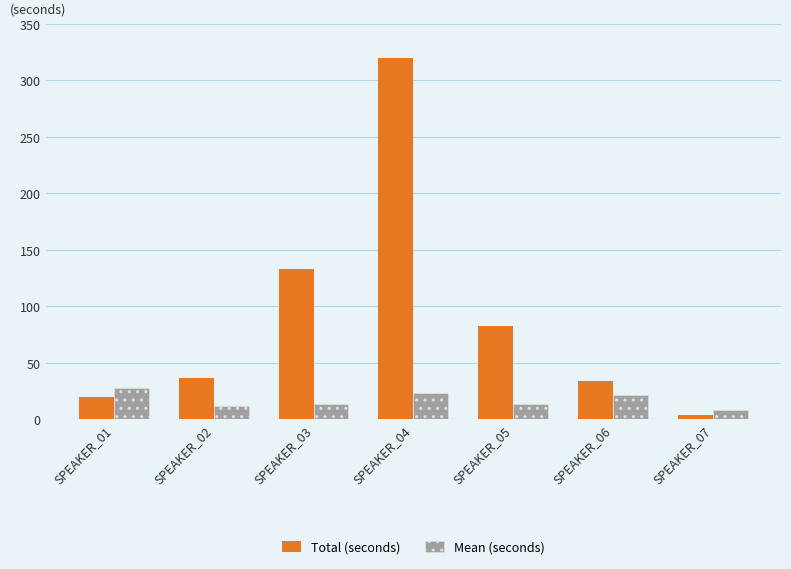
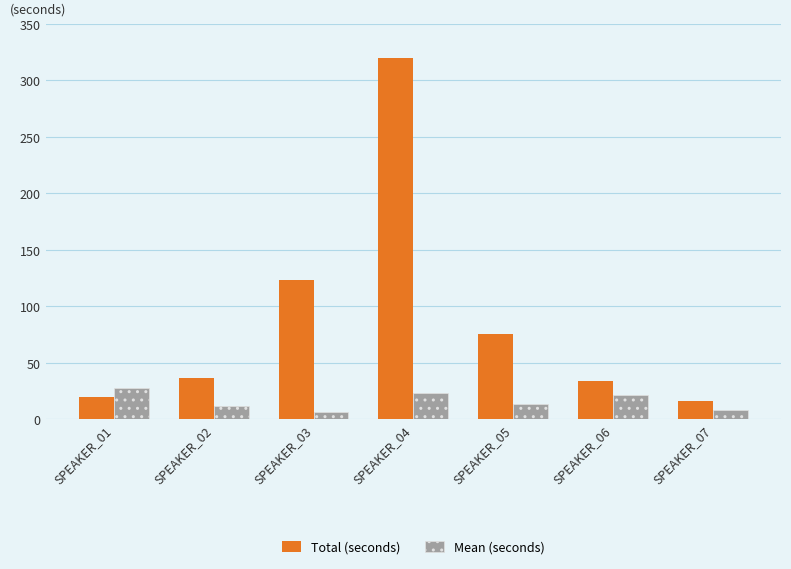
Total (seconds), SPEAKER_03: 133 -> 123
Mean (seconds), SPEAKER_03: 14 -> 6
Total (seconds), SPEAKER_05: 82 -> 75
Total (seconds), SPEAKER_07: 4 -> 16
